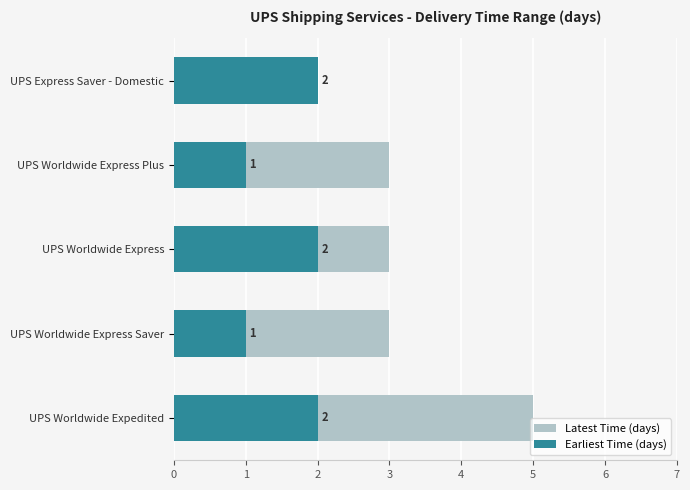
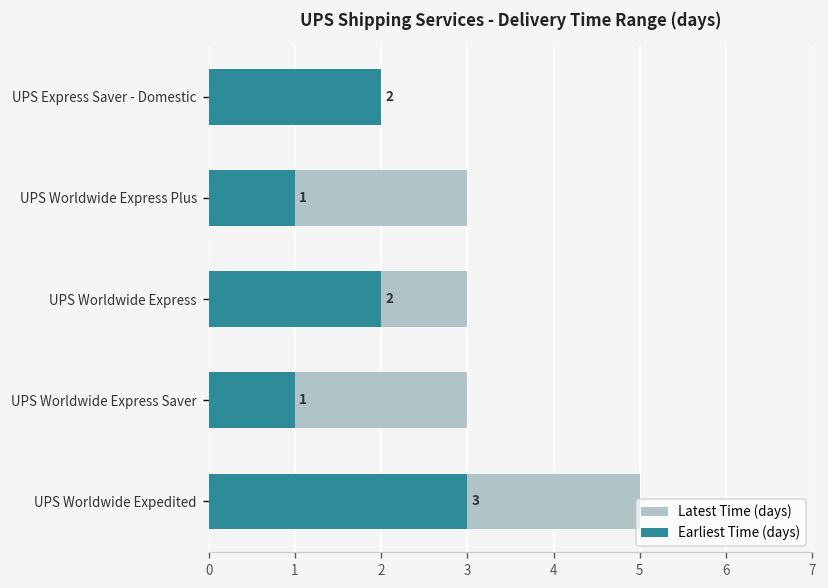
Earliest Time (days), UPS Worldwide Expedited: 2 -> 3
